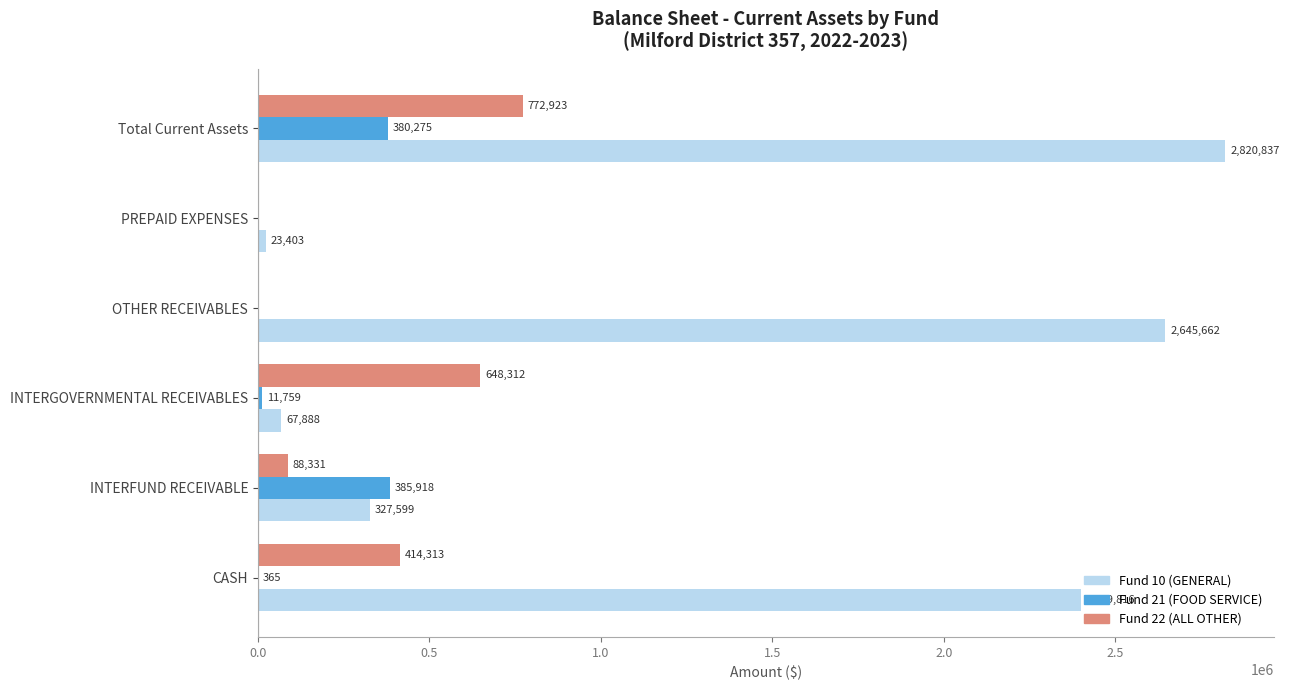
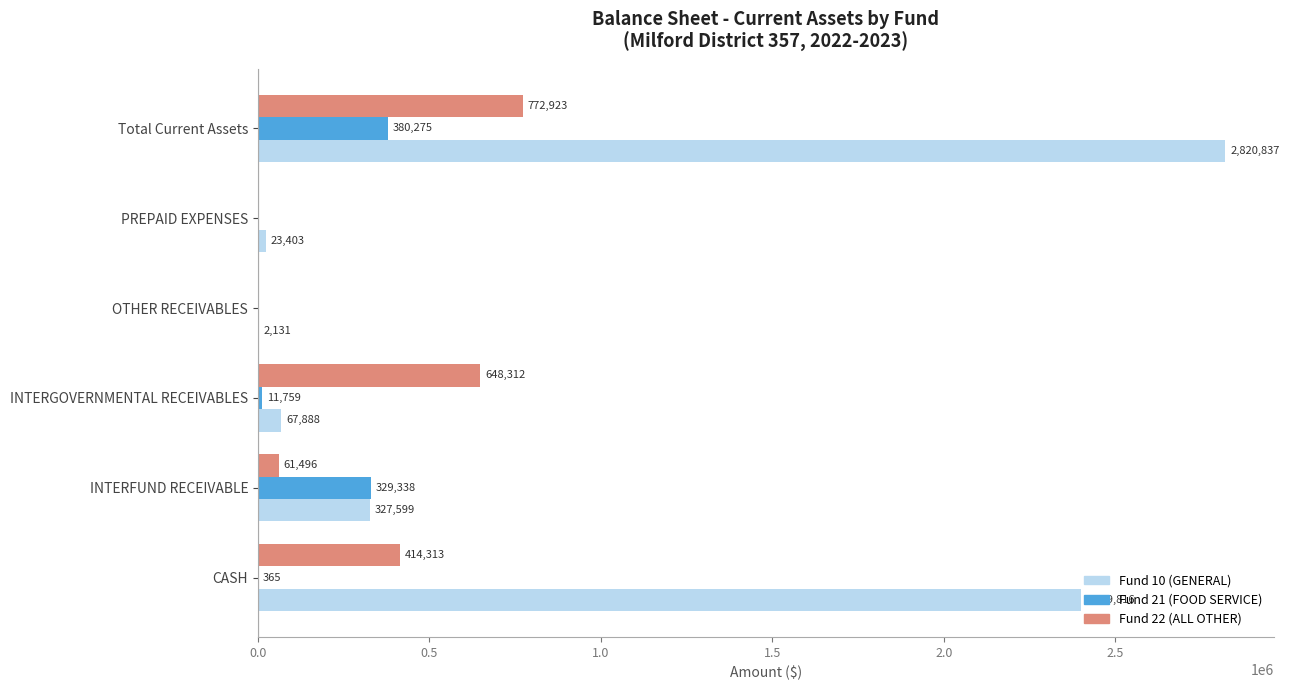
Fund 10 (GENERAL), OTHER RECEIVABLES: 2,645,662 -> 2,131
Fund 22 (ALL OTHER), INTERFUND RECEIVABLE: 88,331 -> 61,496
Fund 21 (FOOD SERVICE), INTERFUND RECEIVABLE: 385,918 -> 329,338
